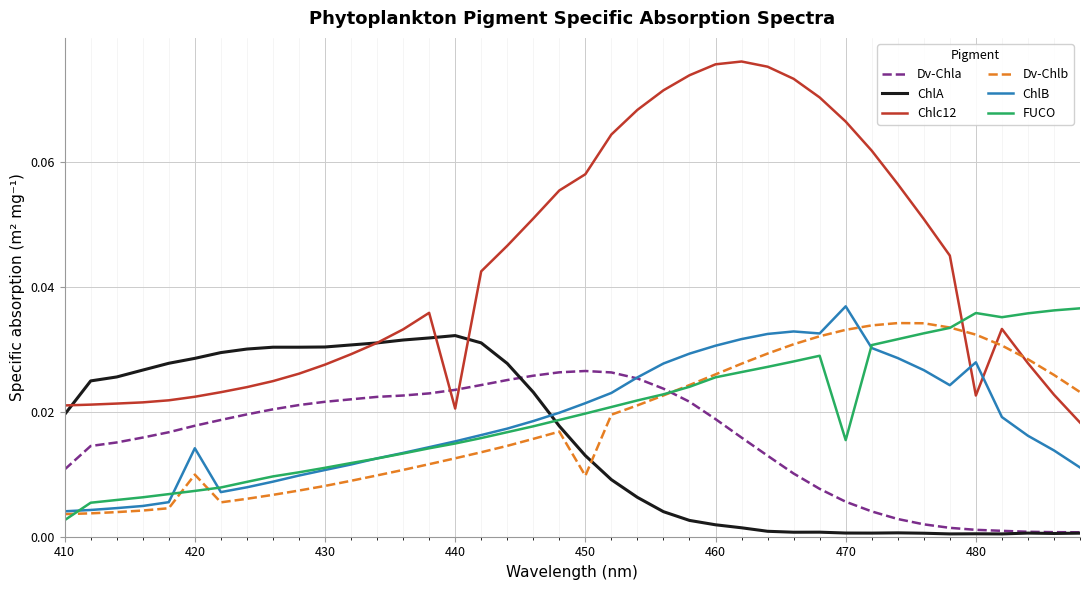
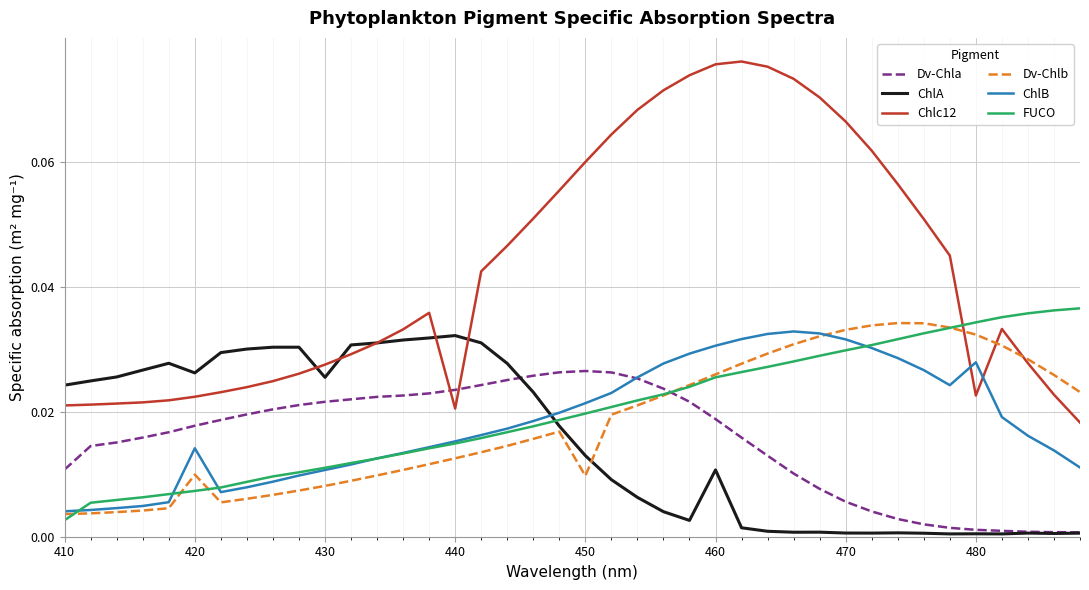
ChlA, 410: 0.020 -> 0.024
ChlA, 420: 0.029 -> 0.026
ChlA, 430: 0.030 -> 0.026
Chlc12, 450: 0.058 -> 0.060
ChlA, 460: 0.002 -> 0.011
ChlB, 470: 0.037 -> 0.032
FUCO, 470: 0.015 -> 0.030
FUCO, 480: 0.036 -> 0.034
